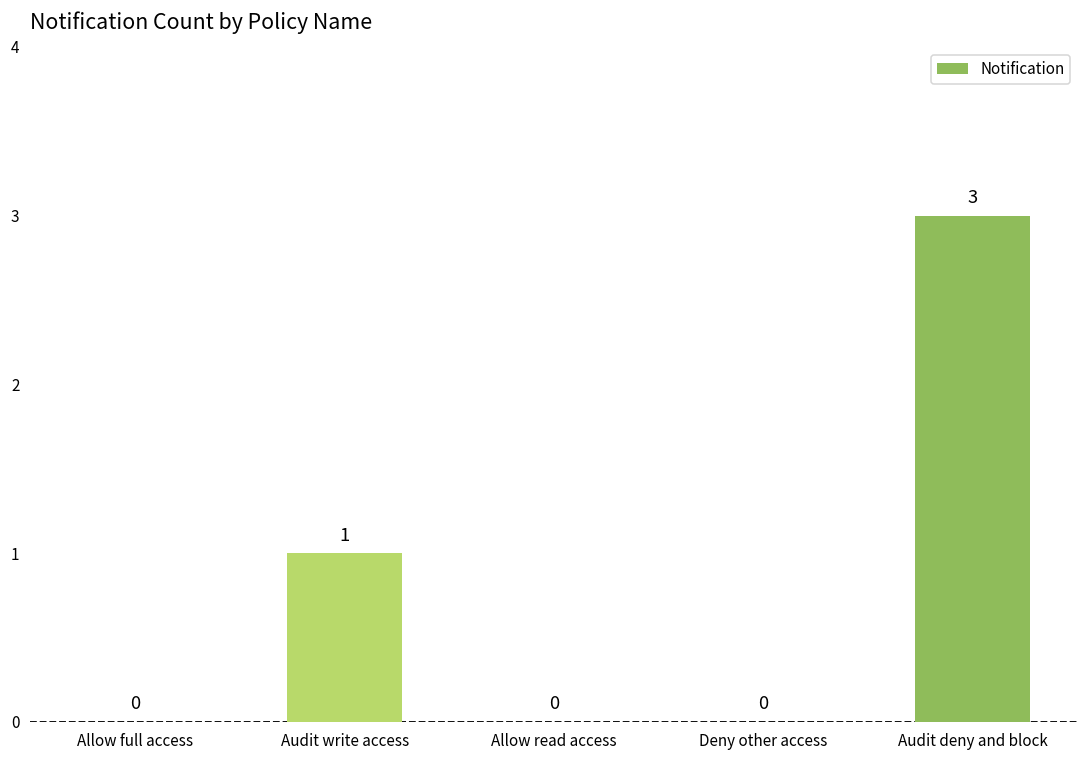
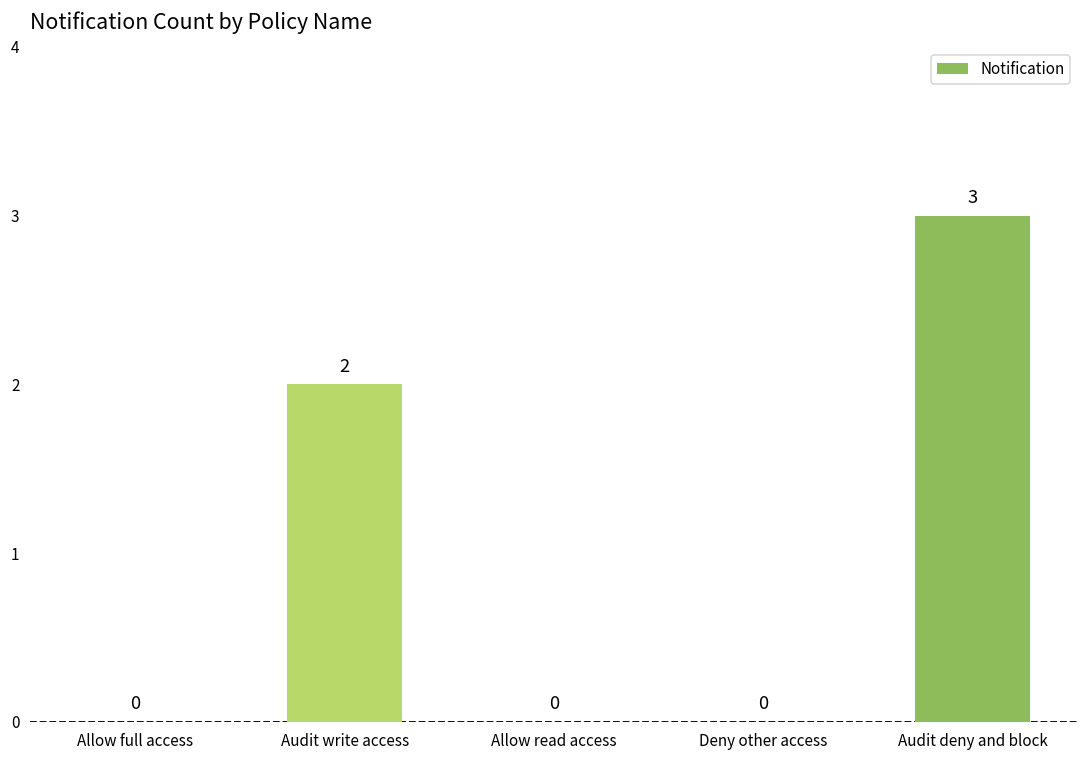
Audit write access: 1 -> 2
